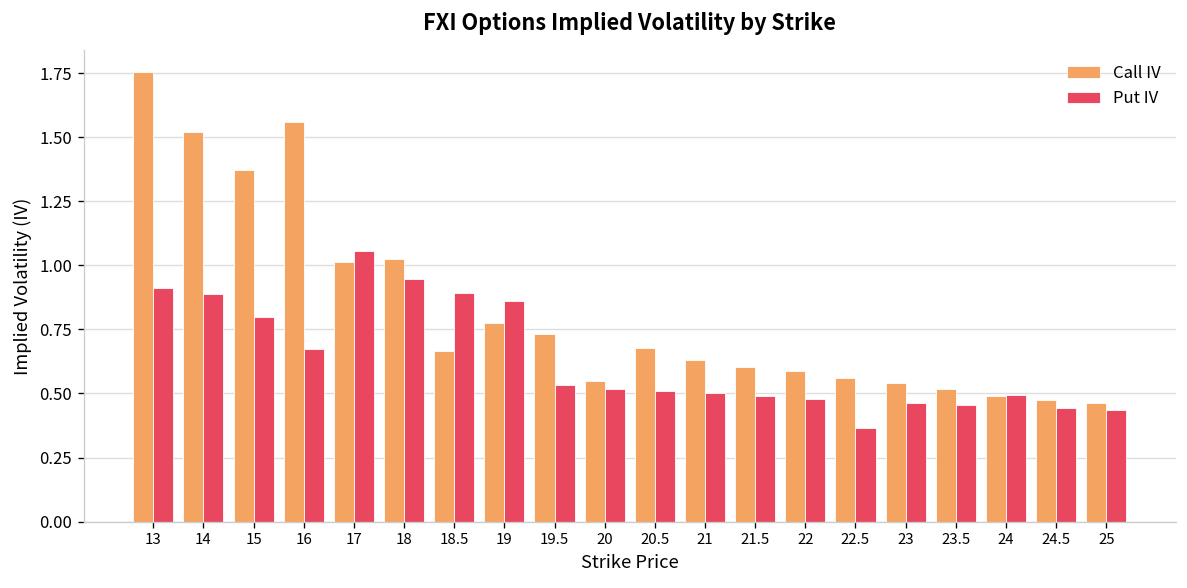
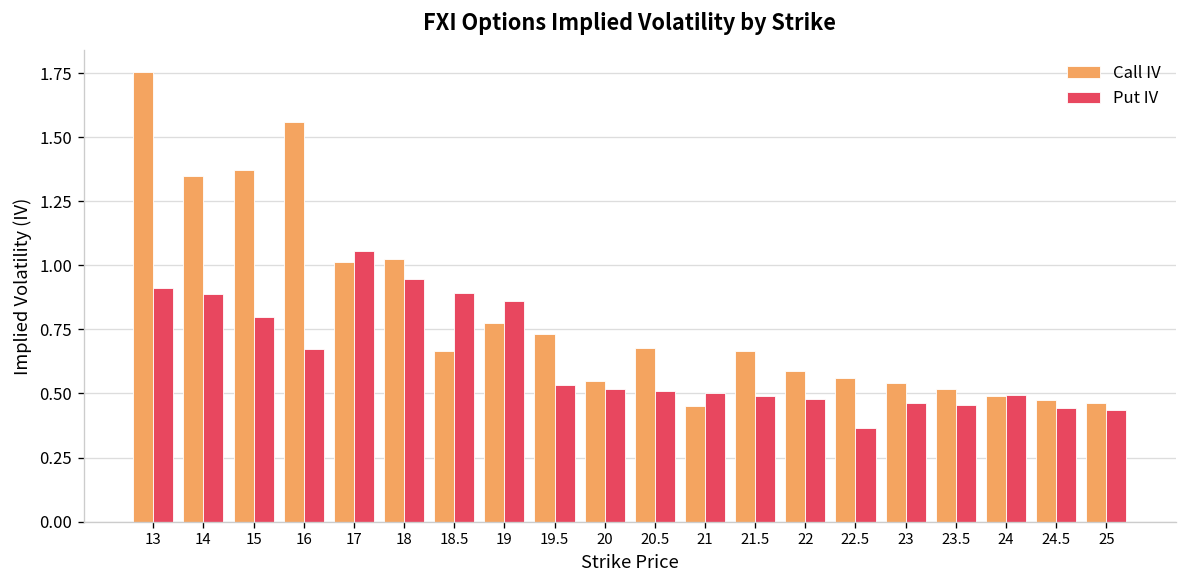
Call IV, 14: 1.52 -> 1.35
Call IV, 21: 0.63 -> 0.45
Call IV, 21.5: 0.60 -> 0.67
